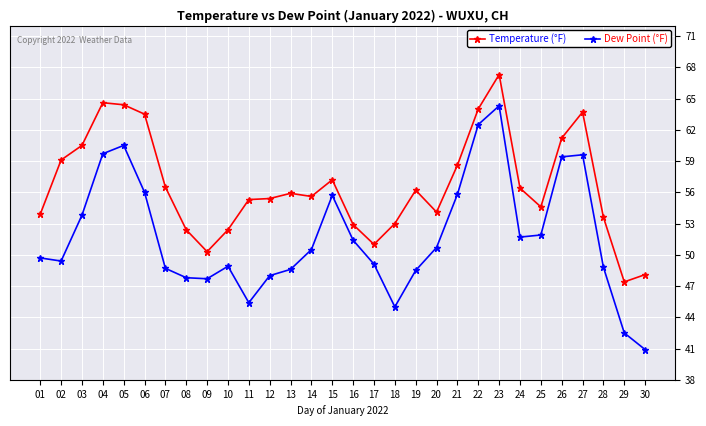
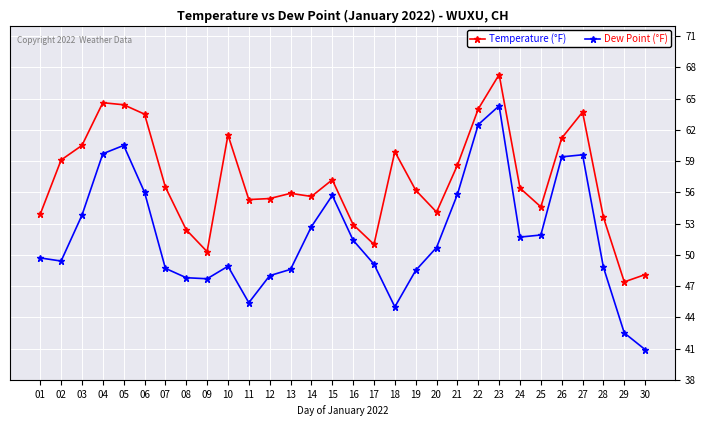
Temperature (°F), 10: 52.4 -> 61.5
Dew Point (°F), 14: 50.5 -> 52.7
Temperature (°F), 18: 53.0 -> 59.9
